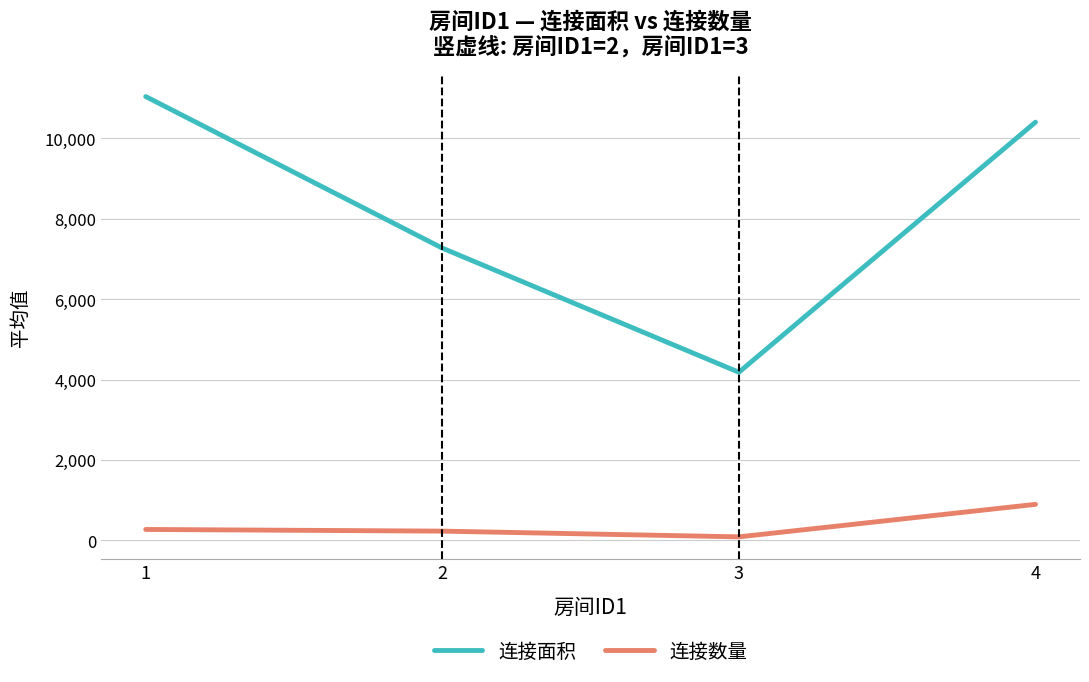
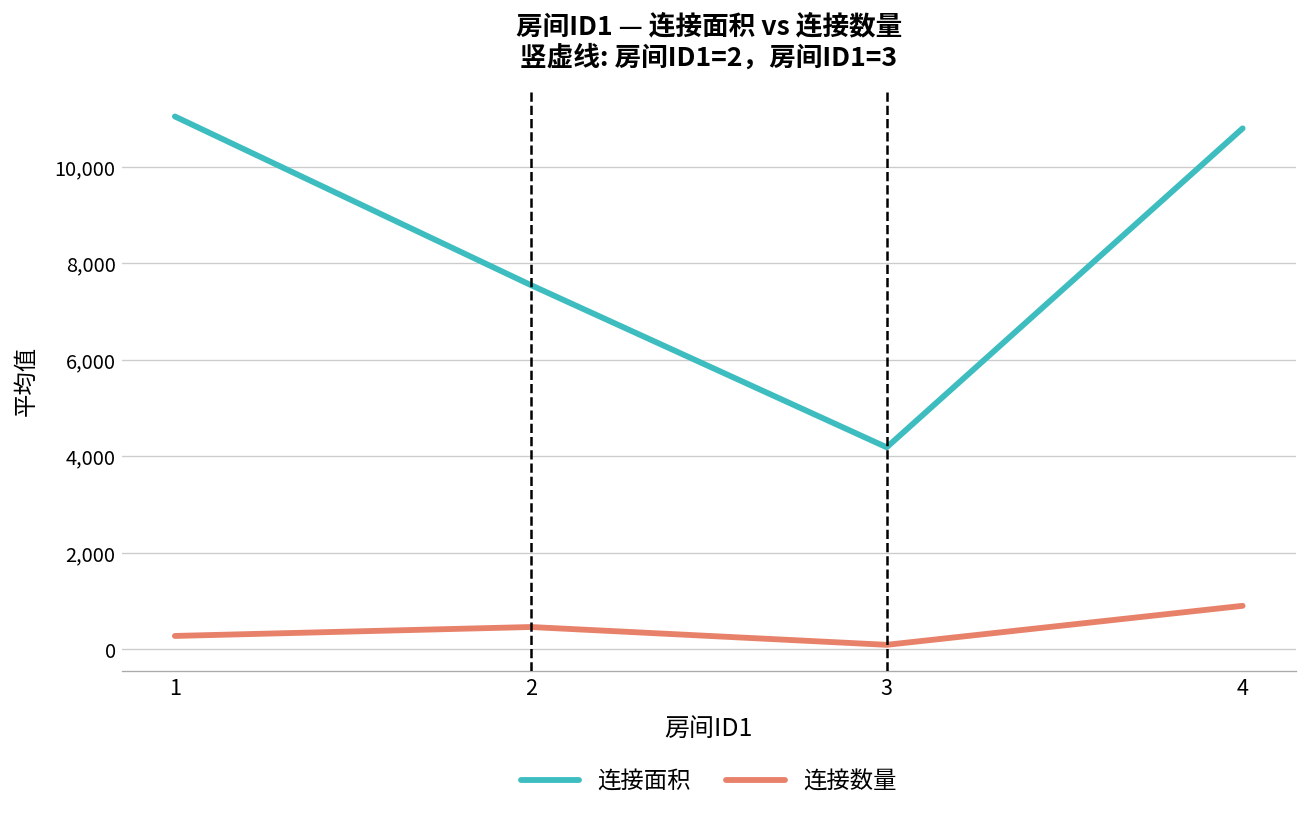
连接面积, 2: 7,300 -> 7,500
连接数量, 2: 200 -> 500
连接面积, 4: 10,400 -> 10,800
